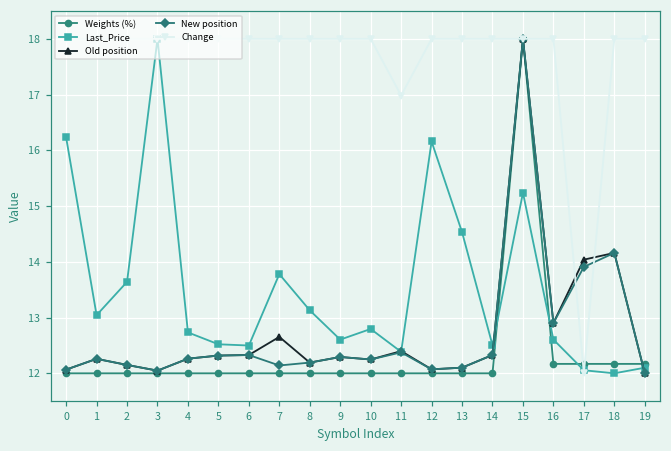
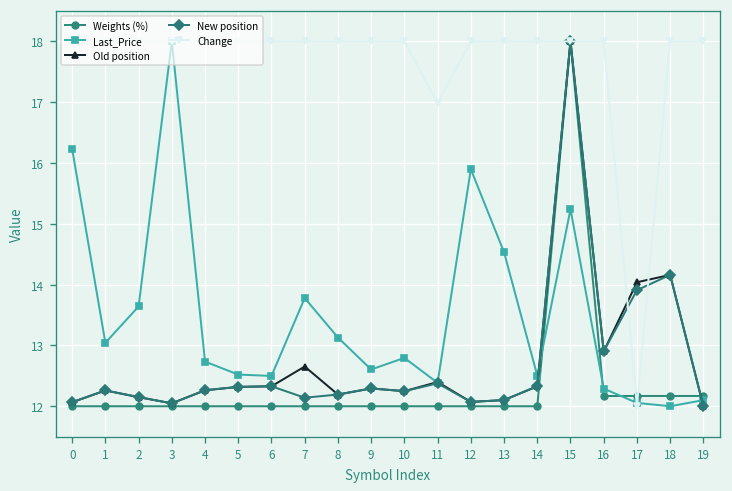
Last_Price, 12: 16.2 -> 15.9
Last_Price, 16: 12.6 -> 12.3
